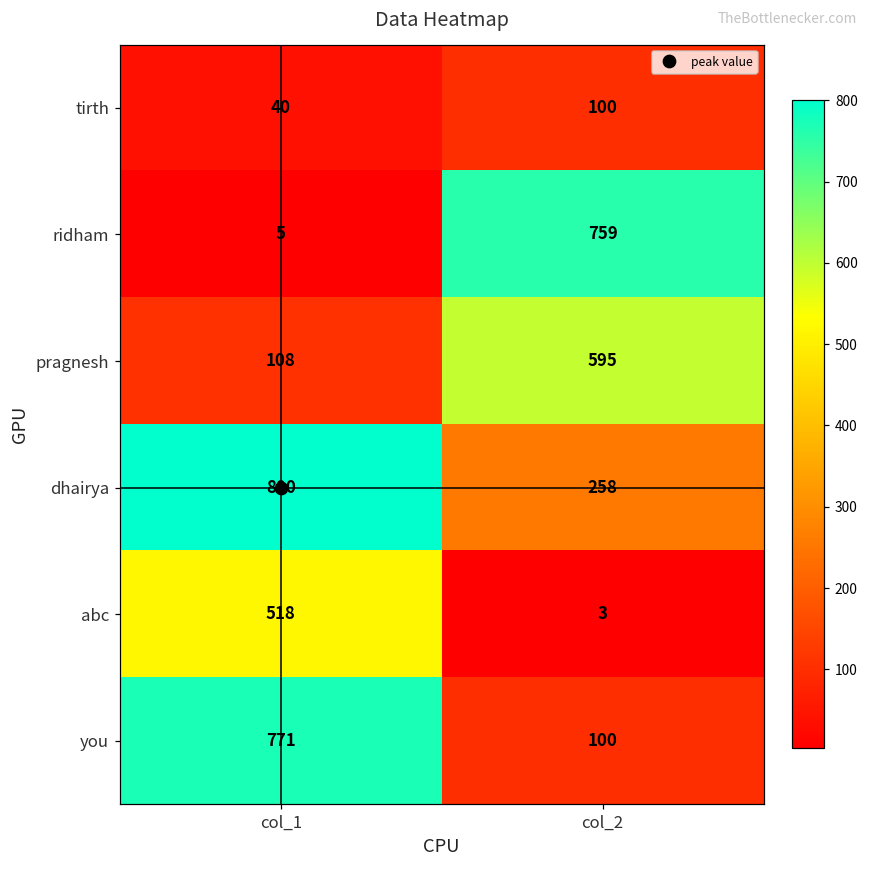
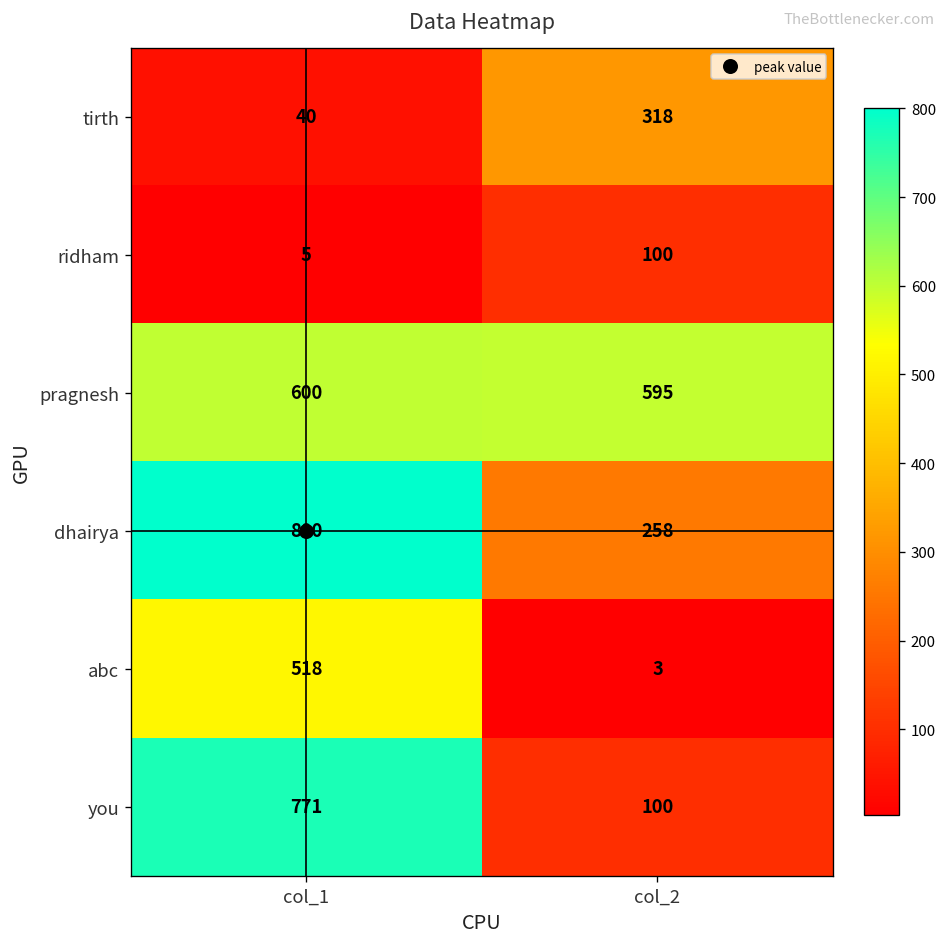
tirth, col_2: 100 -> 318
ridham, col_2: 759 -> 100
pragnesh, col_1: 108 -> 600
